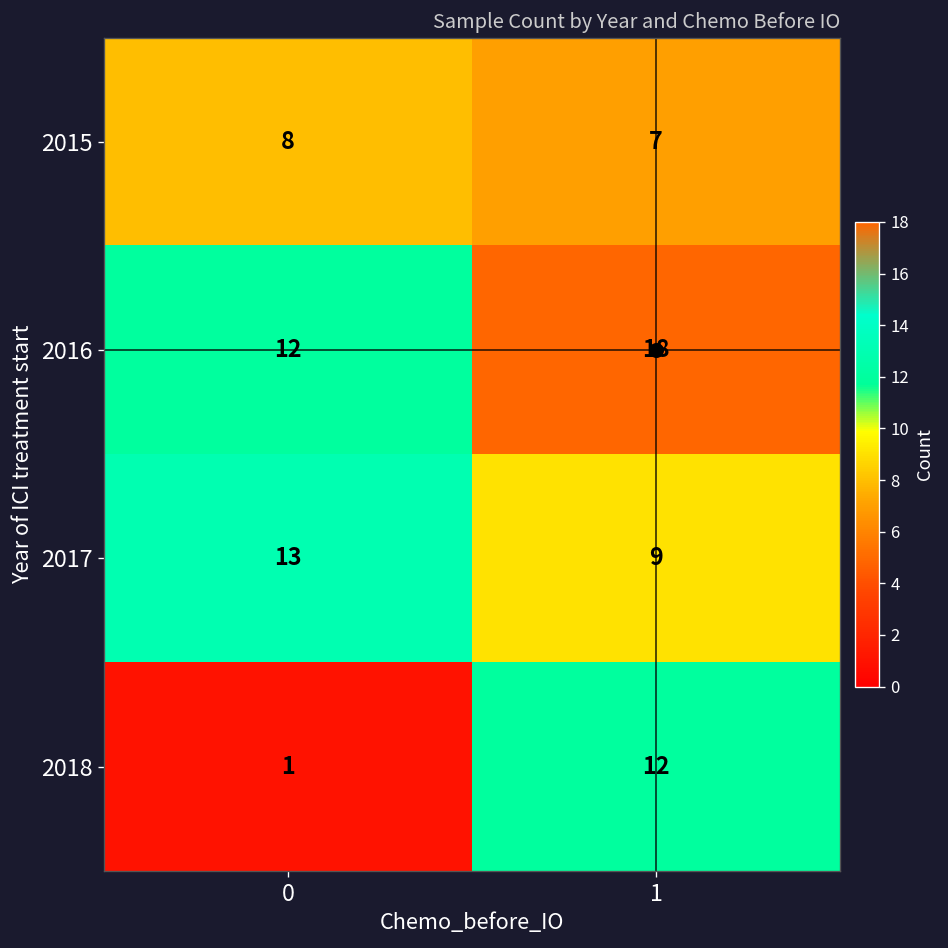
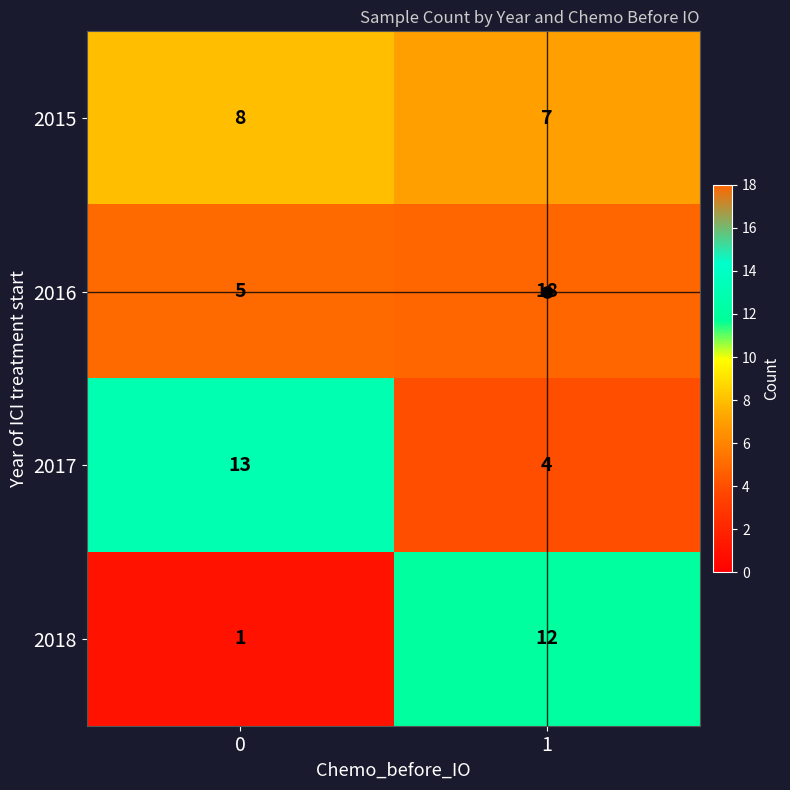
2016, 0: 12 -> 5
2017, 1: 9 -> 4
